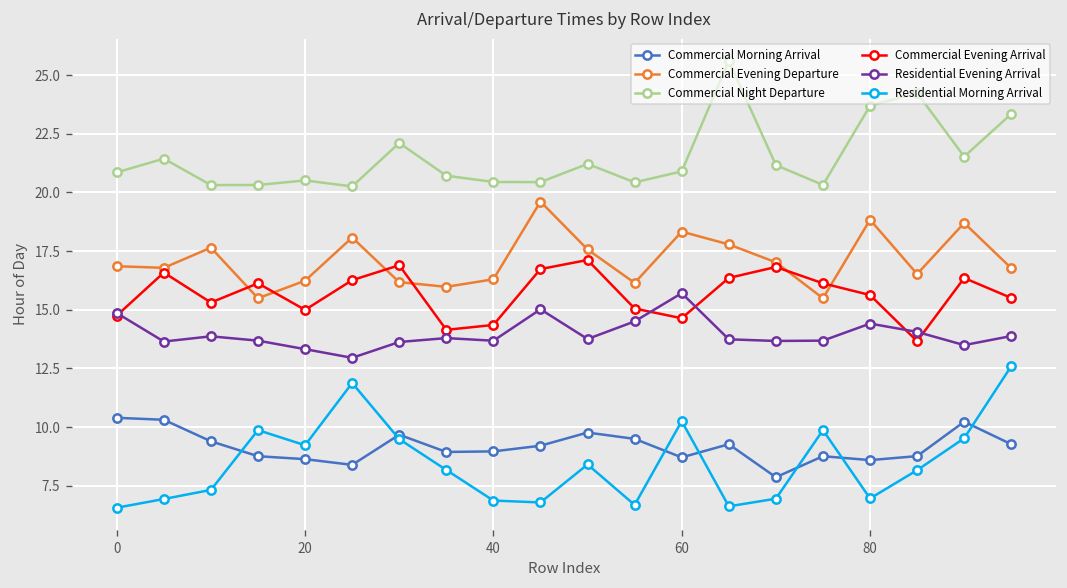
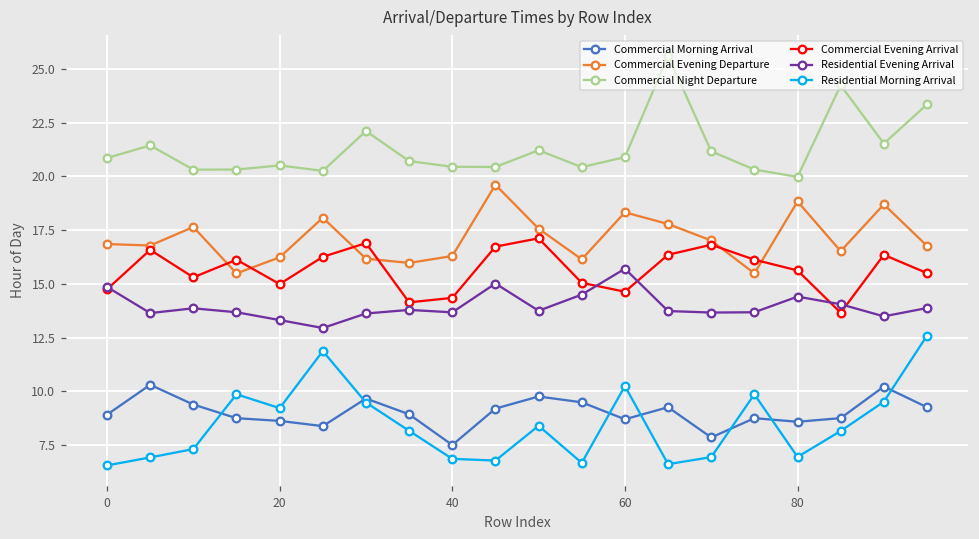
Commercial Morning Arrival, 0: 10.4 -> 8.9
Commercial Morning Arrival, 40: 9.0 -> 7.5
Commercial Night Departure, 80: 23.7 -> 20.0
